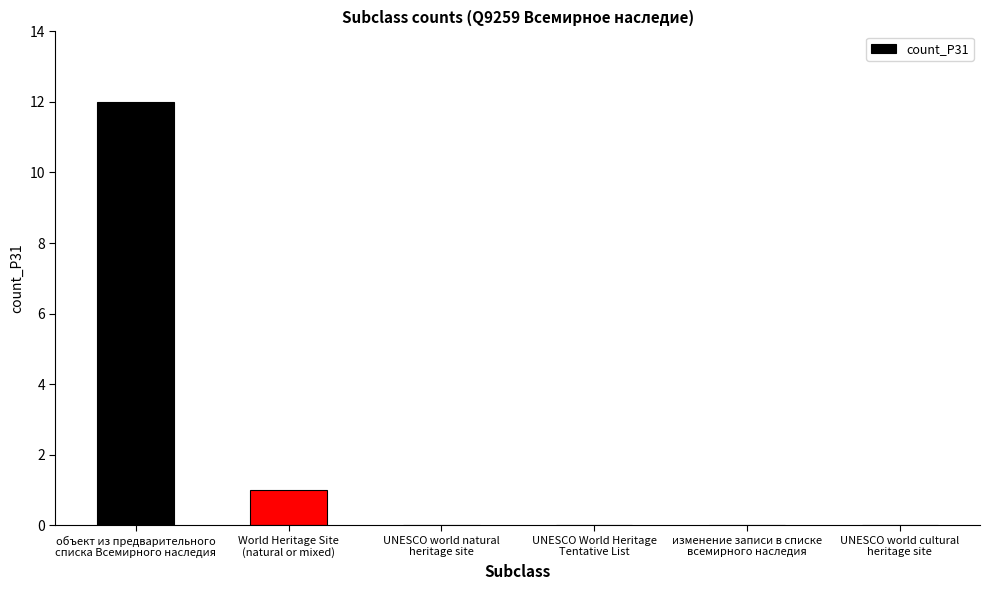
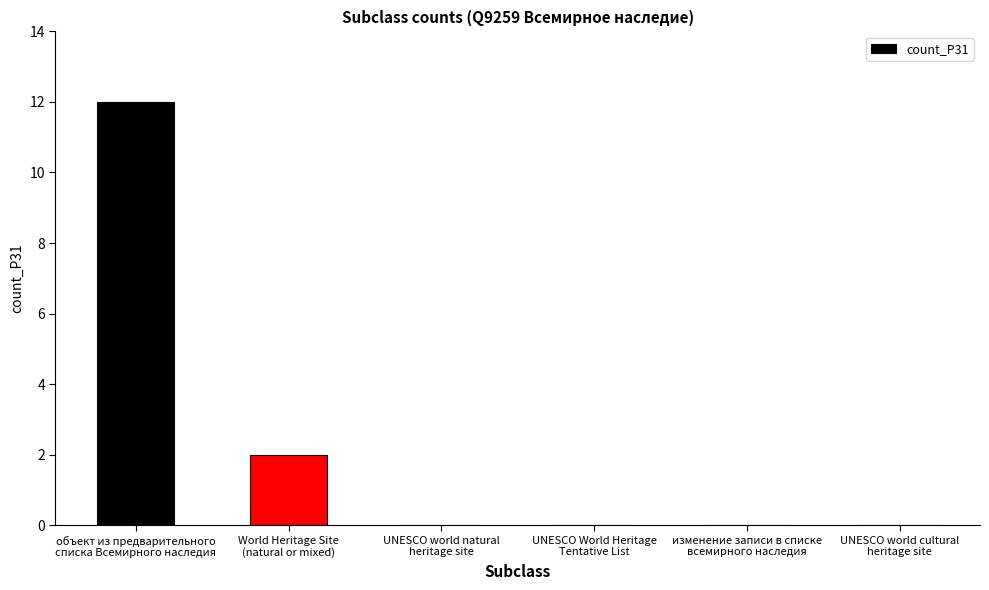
World Heritage Site (natural or mixed): 1 -> 2
